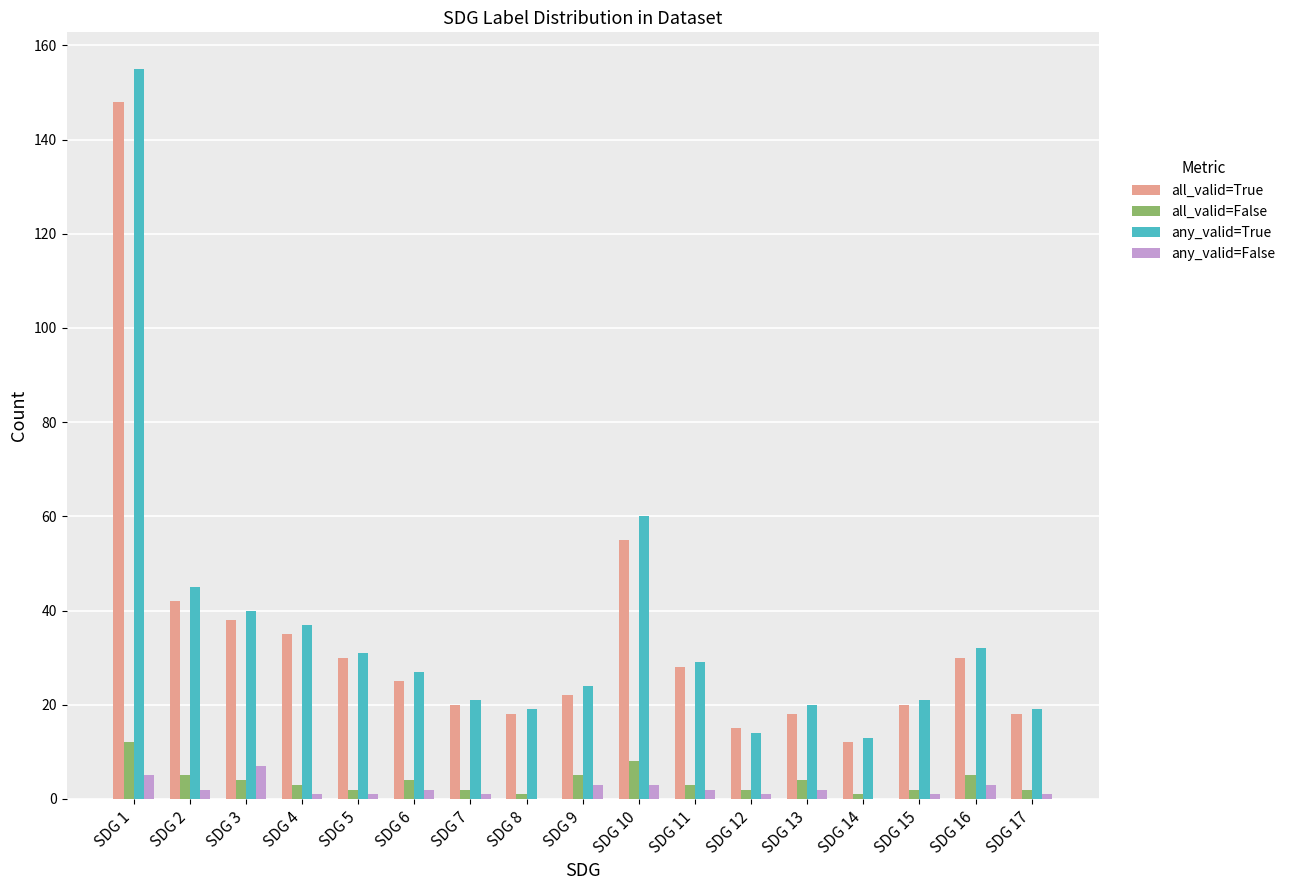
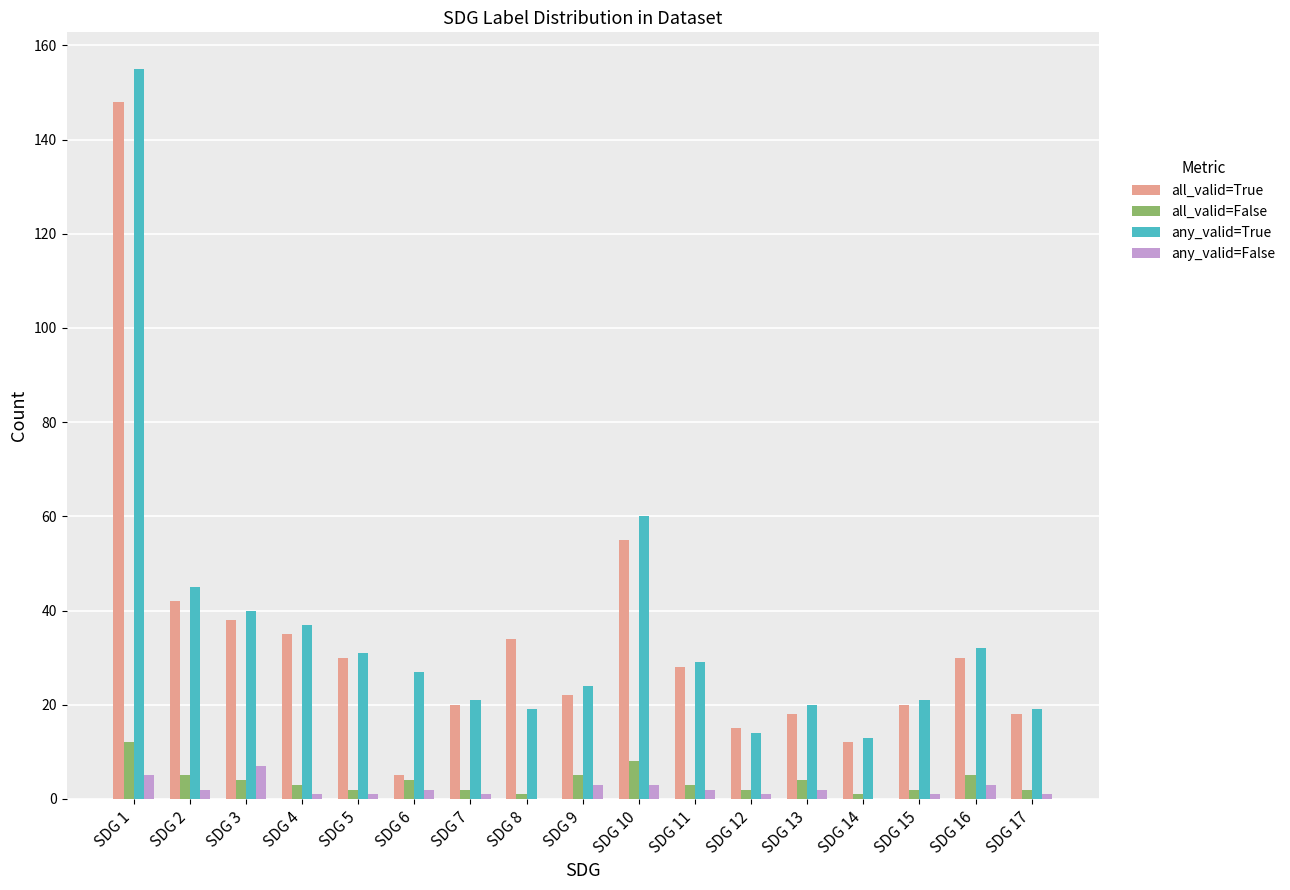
all_valid=True, SDG 6: 25 -> 5
all_valid=True, SDG 8: 18 -> 34
